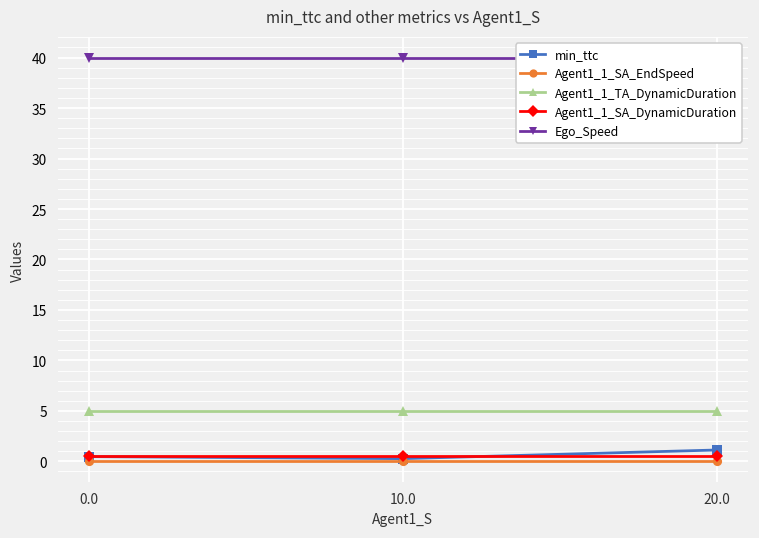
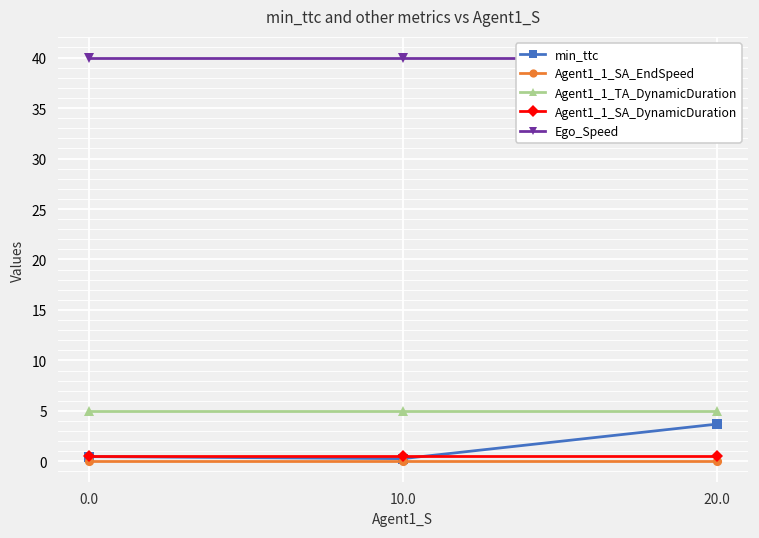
min_ttc, 20.0: 1 -> 4
